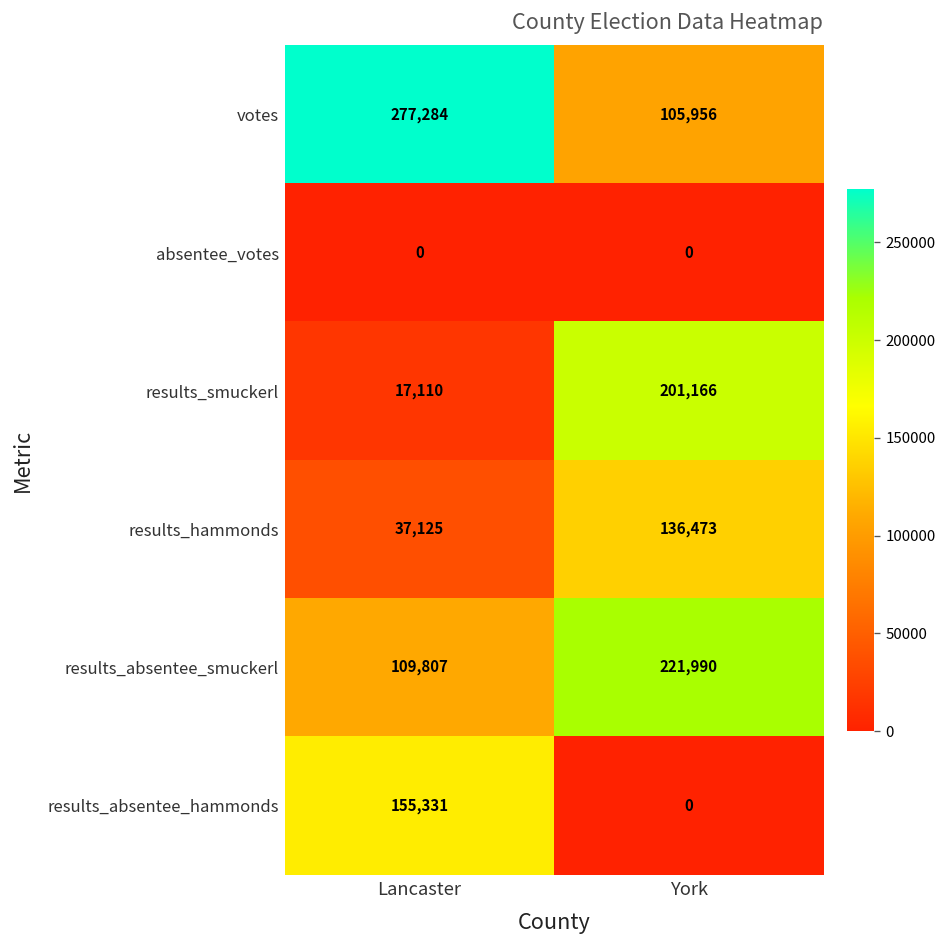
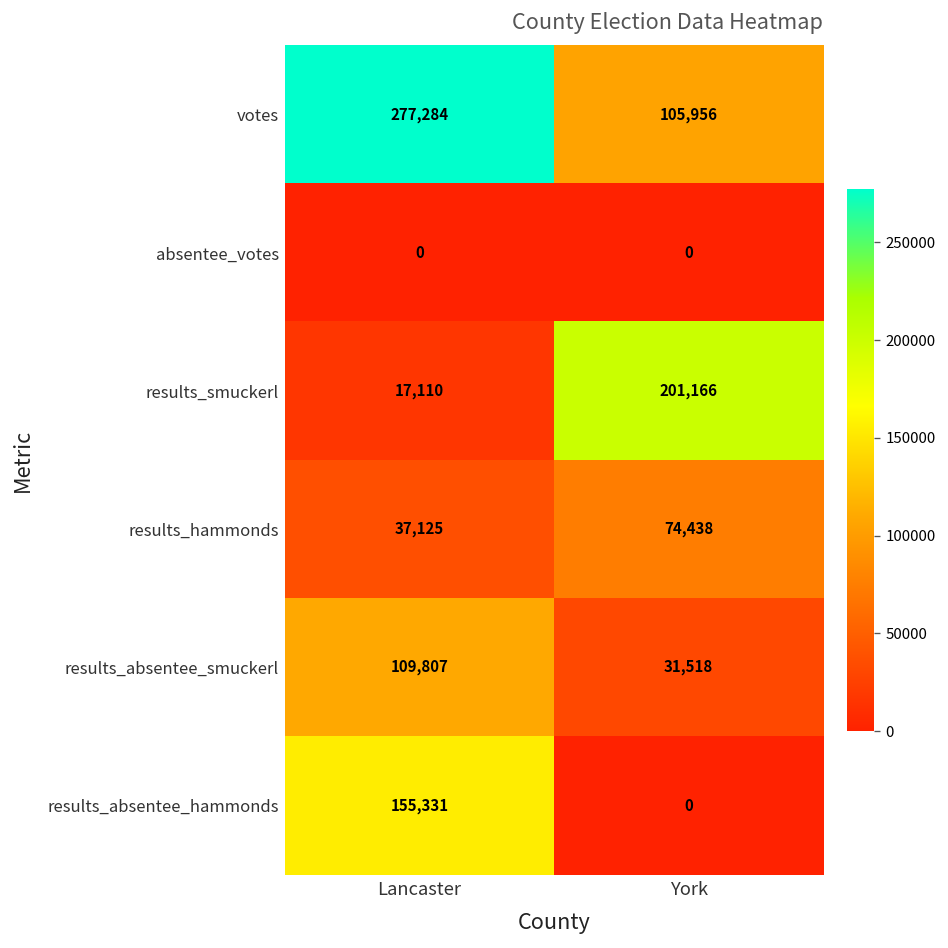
results_hammonds, York: 136,473 -> 74,438
results_absentee_smuckerl, York: 221,990 -> 31,518
